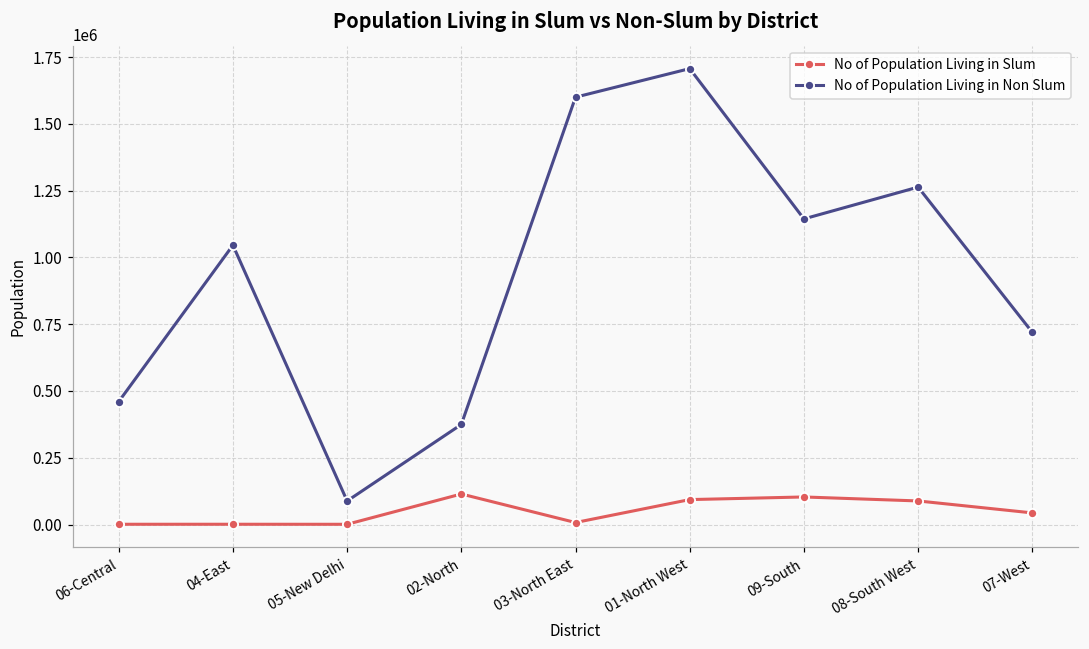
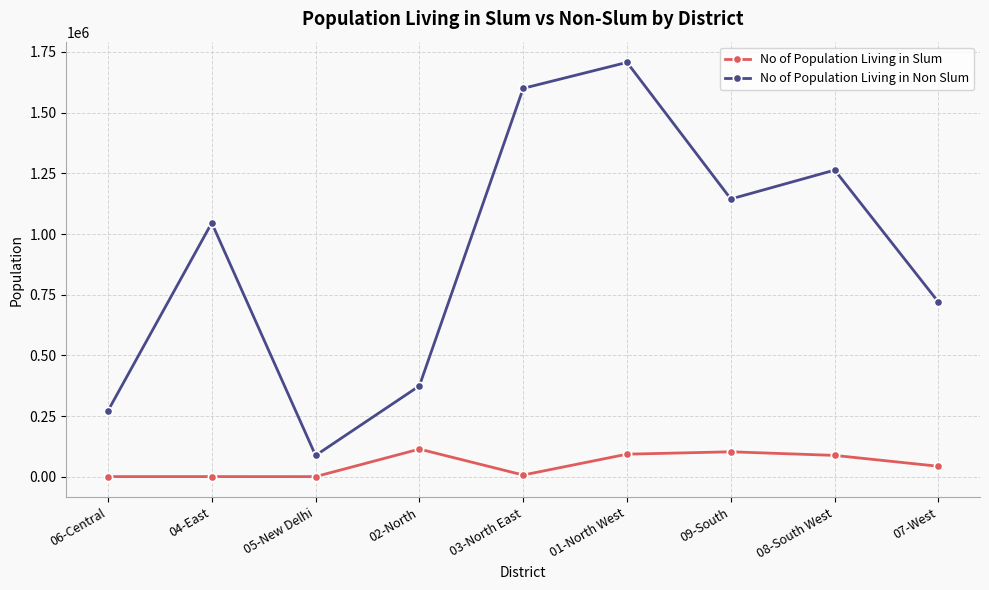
No of Population Living in Non Slum, 06-Central: 460000 -> 270000
